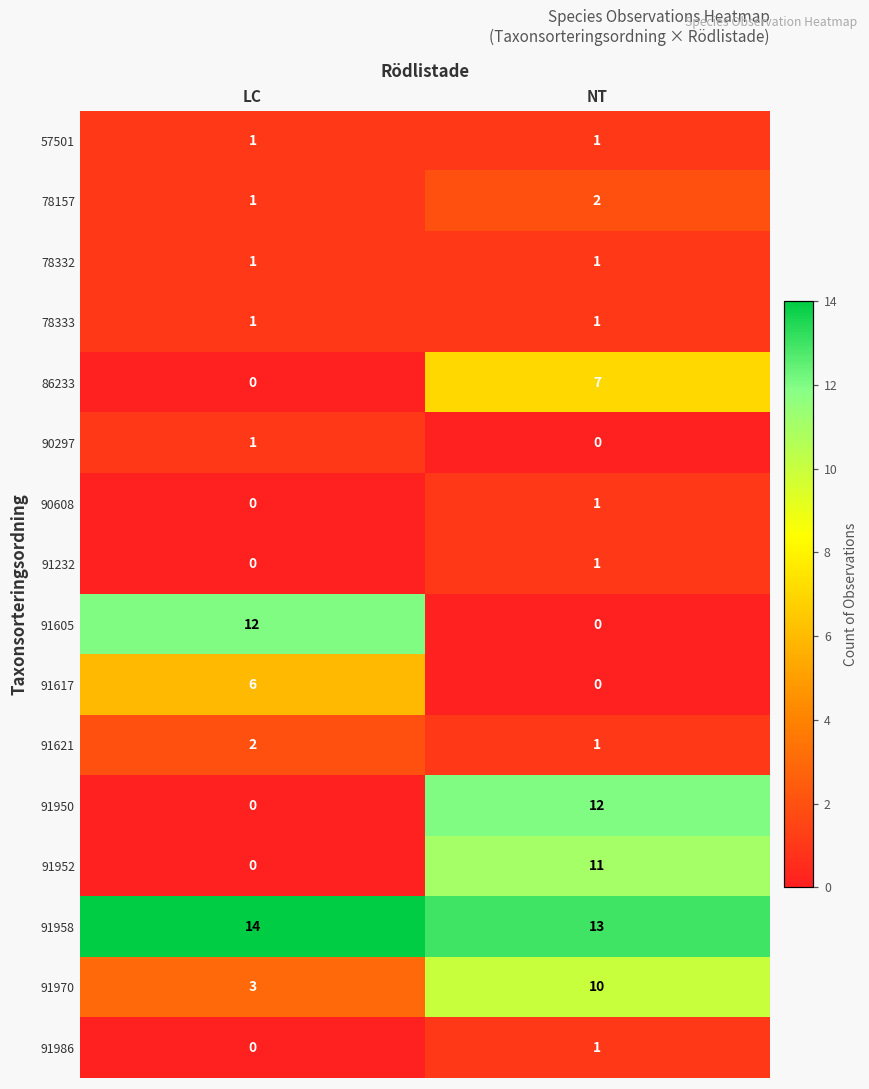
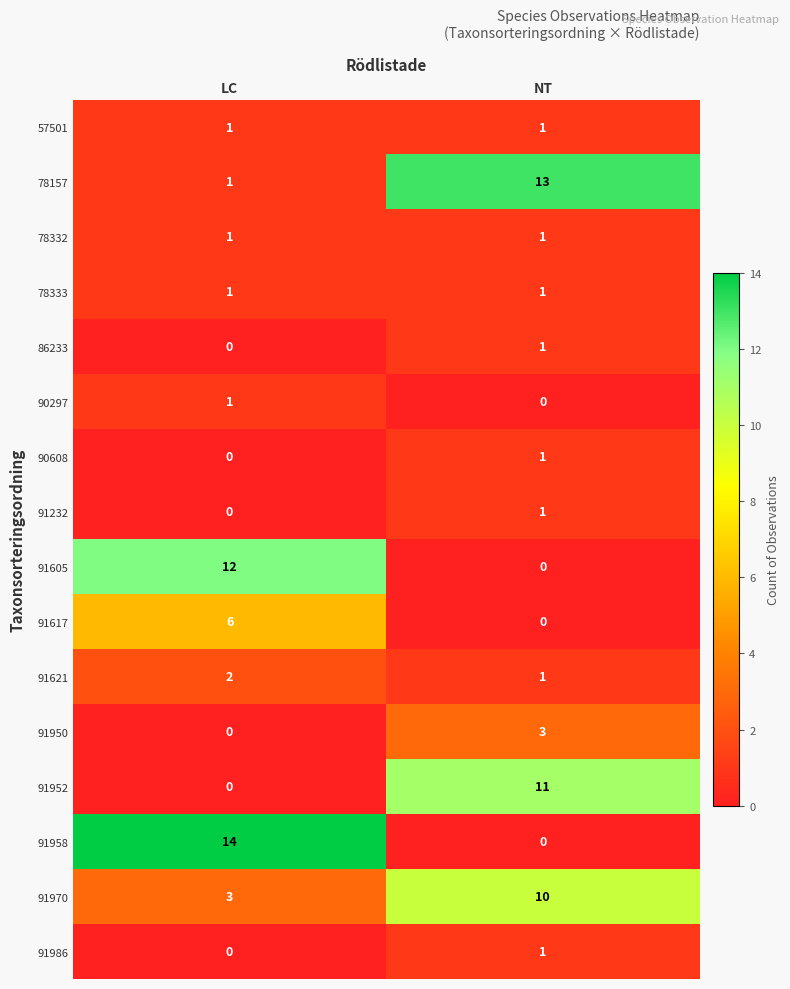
78157, NT: 2 -> 13
86233, NT: 7 -> 1
91950, NT: 12 -> 3
91958, NT: 13 -> 0
